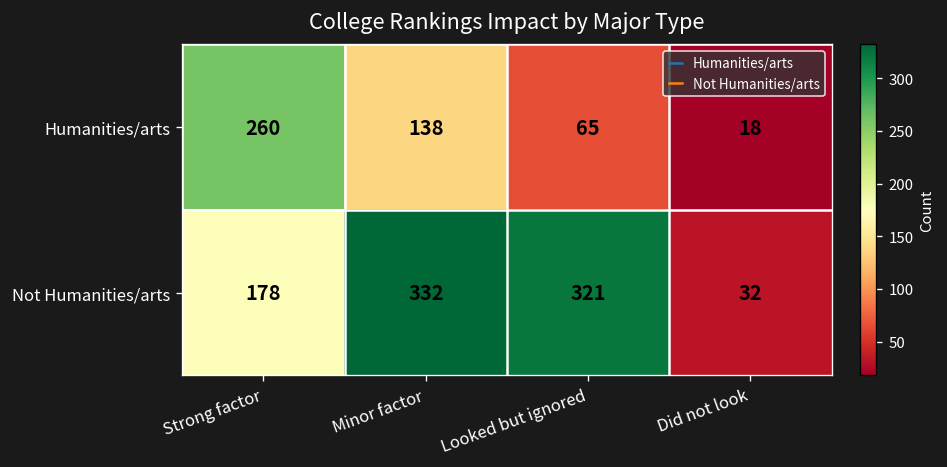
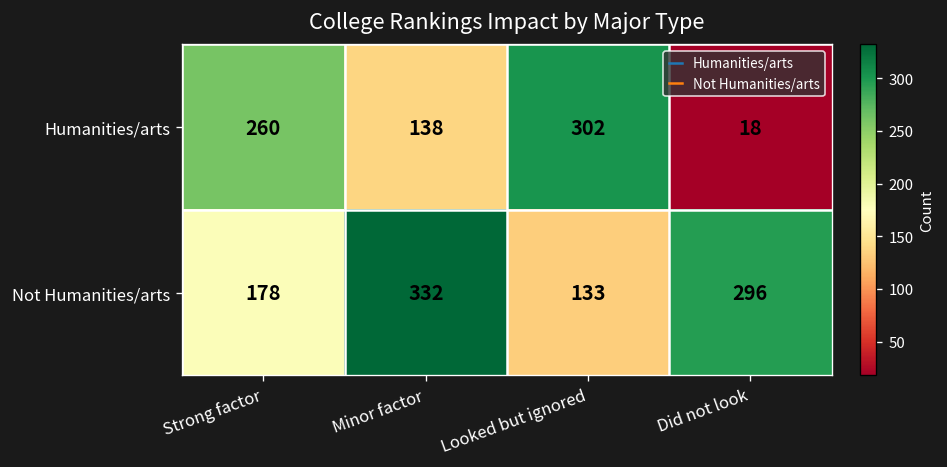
Humanities/arts, Looked but ignored: 65 -> 302
Not Humanities/arts, Looked but ignored: 321 -> 133
Not Humanities/arts, Did not look: 32 -> 296
